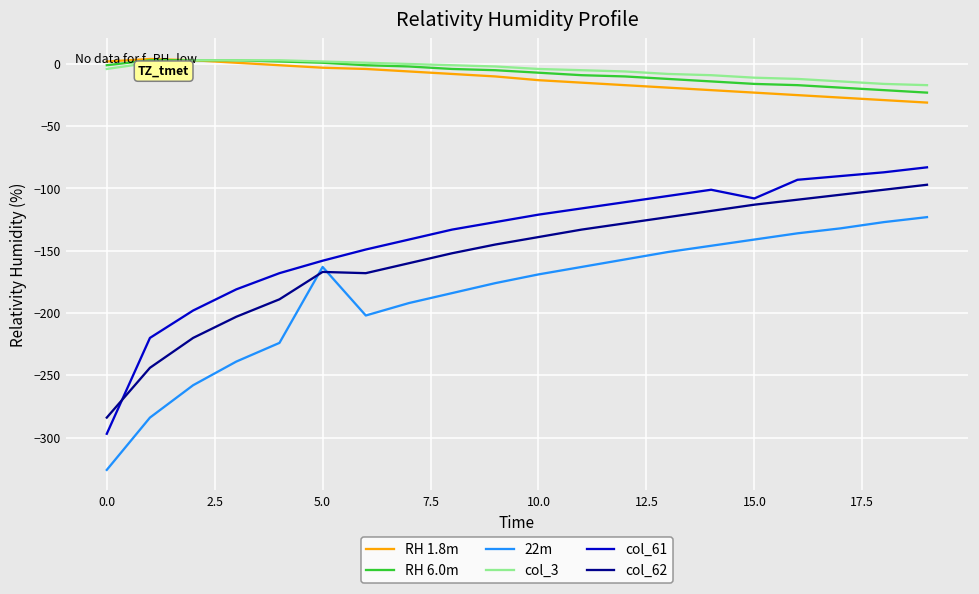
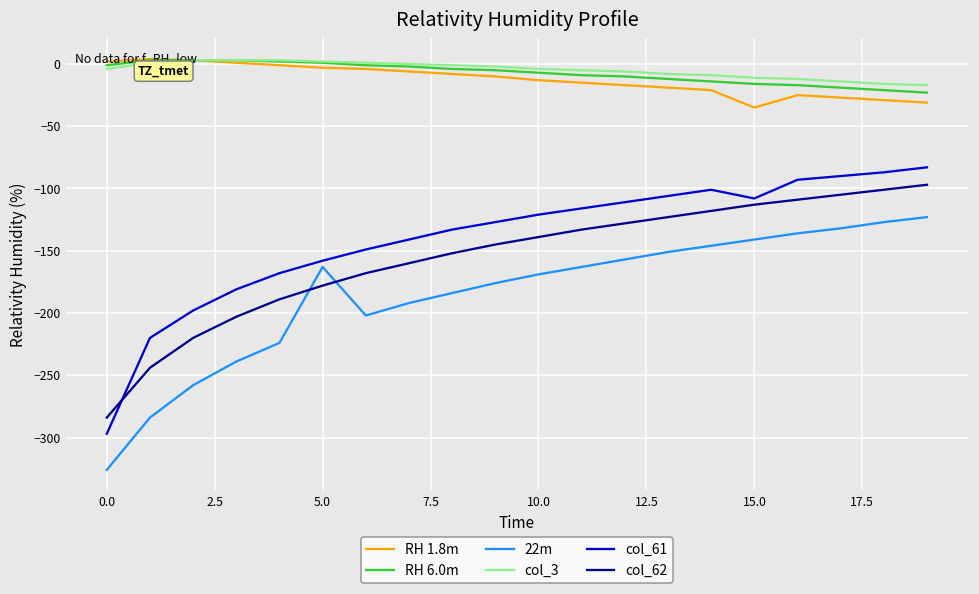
col_62, 5.0: -167 -> -178
RH 1.8m, 15.0: -23 -> -35
